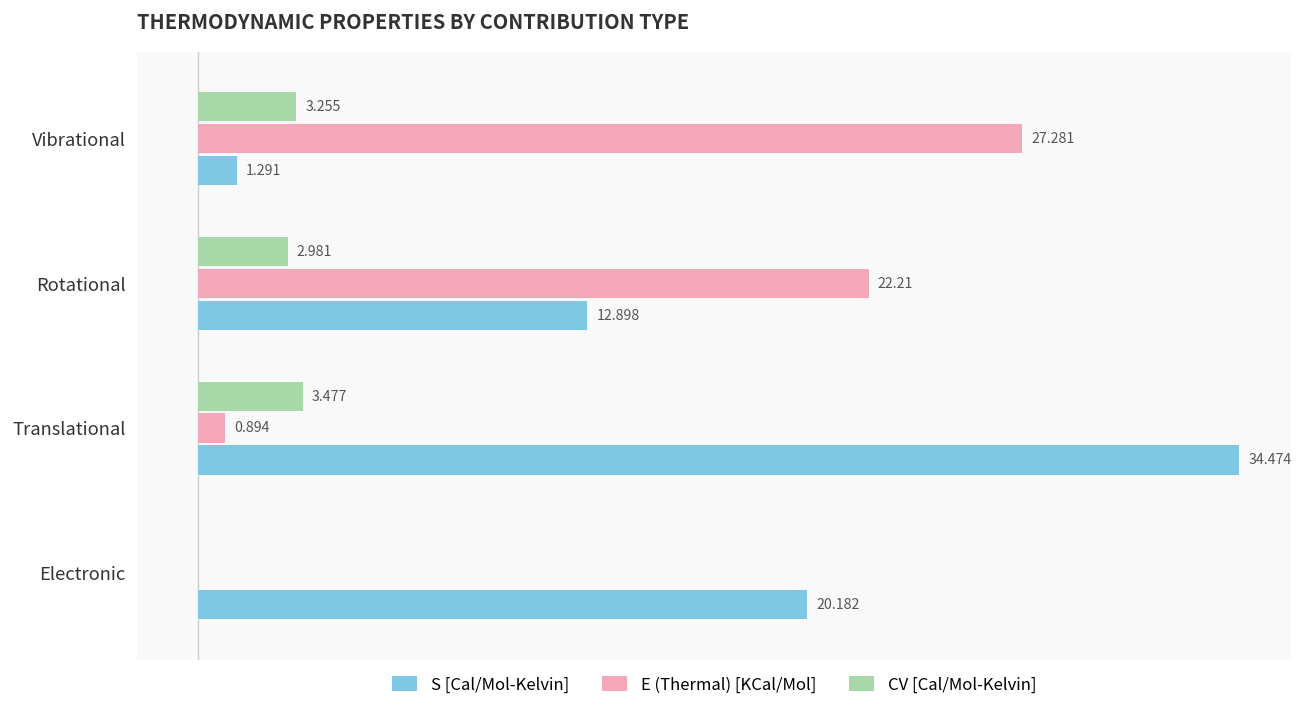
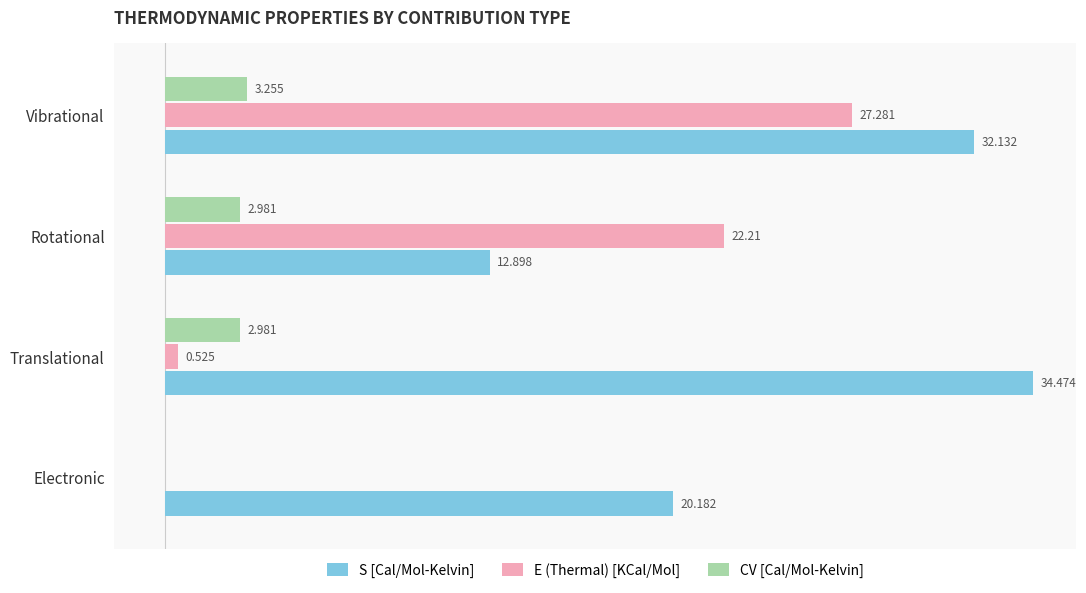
S [Cal/Mol-Kelvin], Vibrational: 1.291 -> 32.132
CV [Cal/Mol-Kelvin], Translational: 3.477 -> 2.981
E (Thermal) [KCal/Mol], Translational: 0.894 -> 0.525
